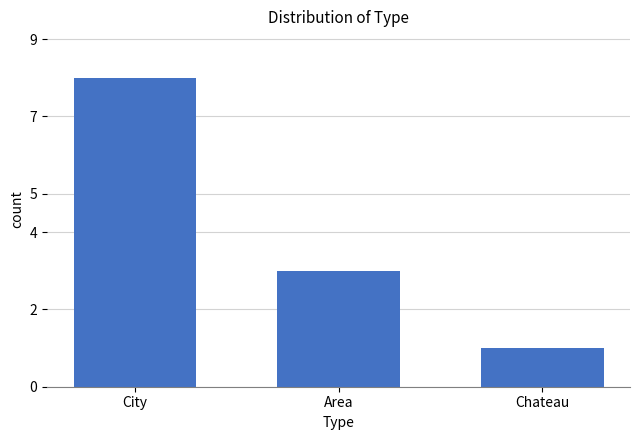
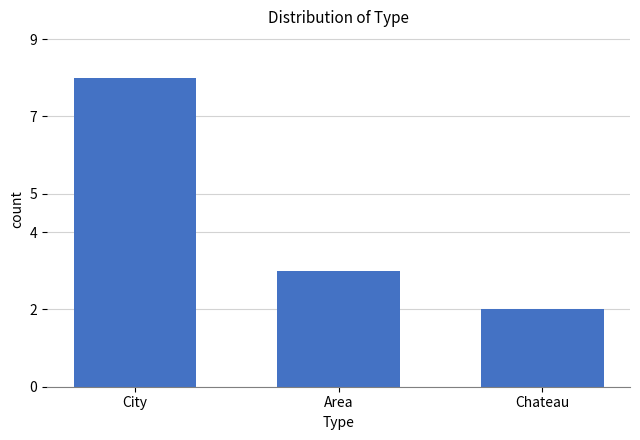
Chateau: 1 -> 2
